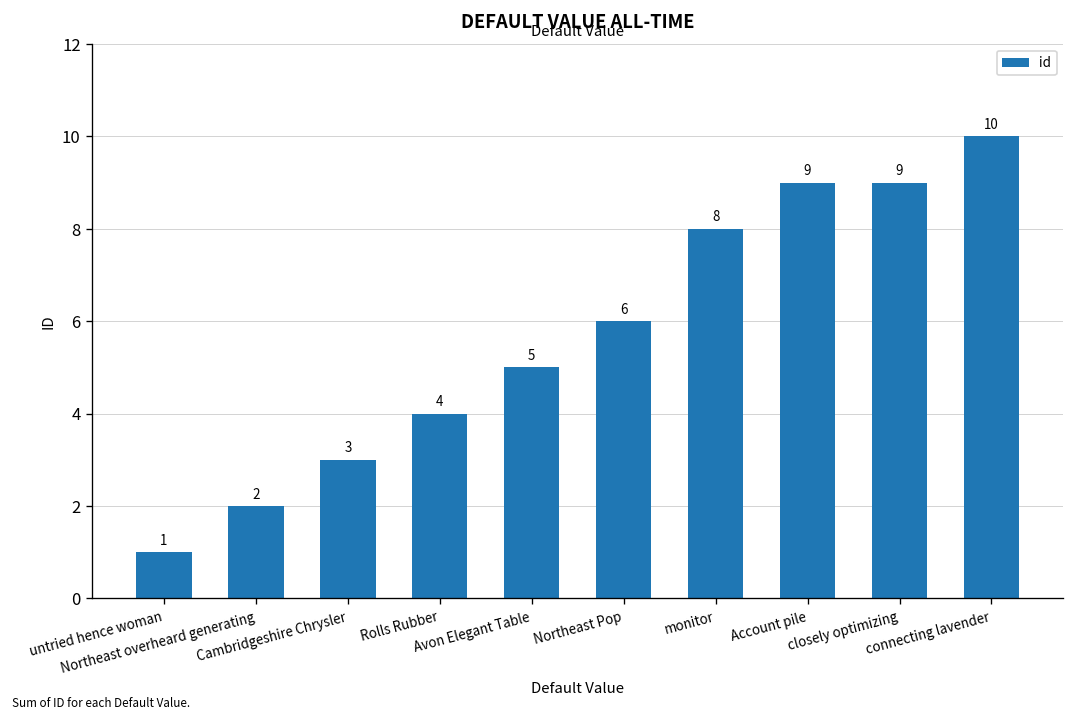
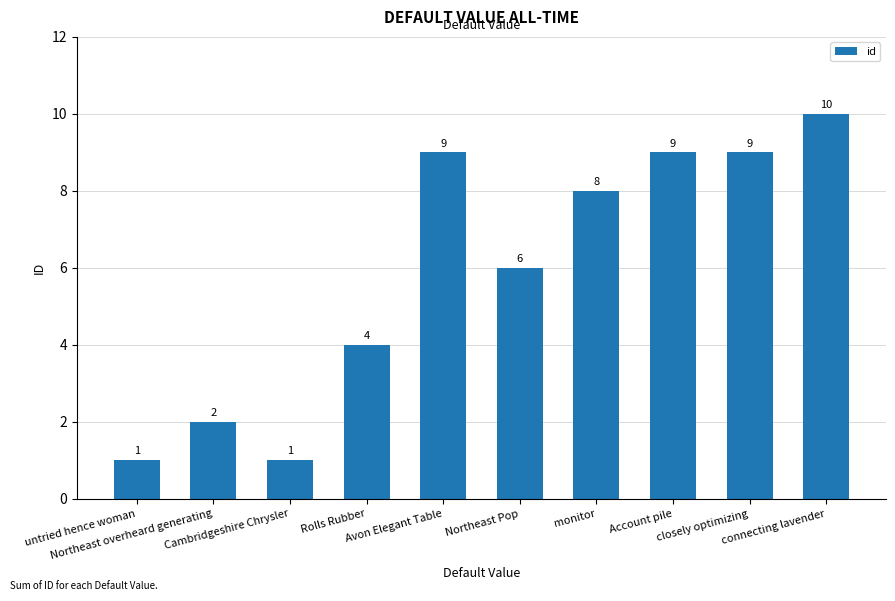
Cambridgeshire Chrysler: 3 -> 1
Avon Elegant Table: 5 -> 9
